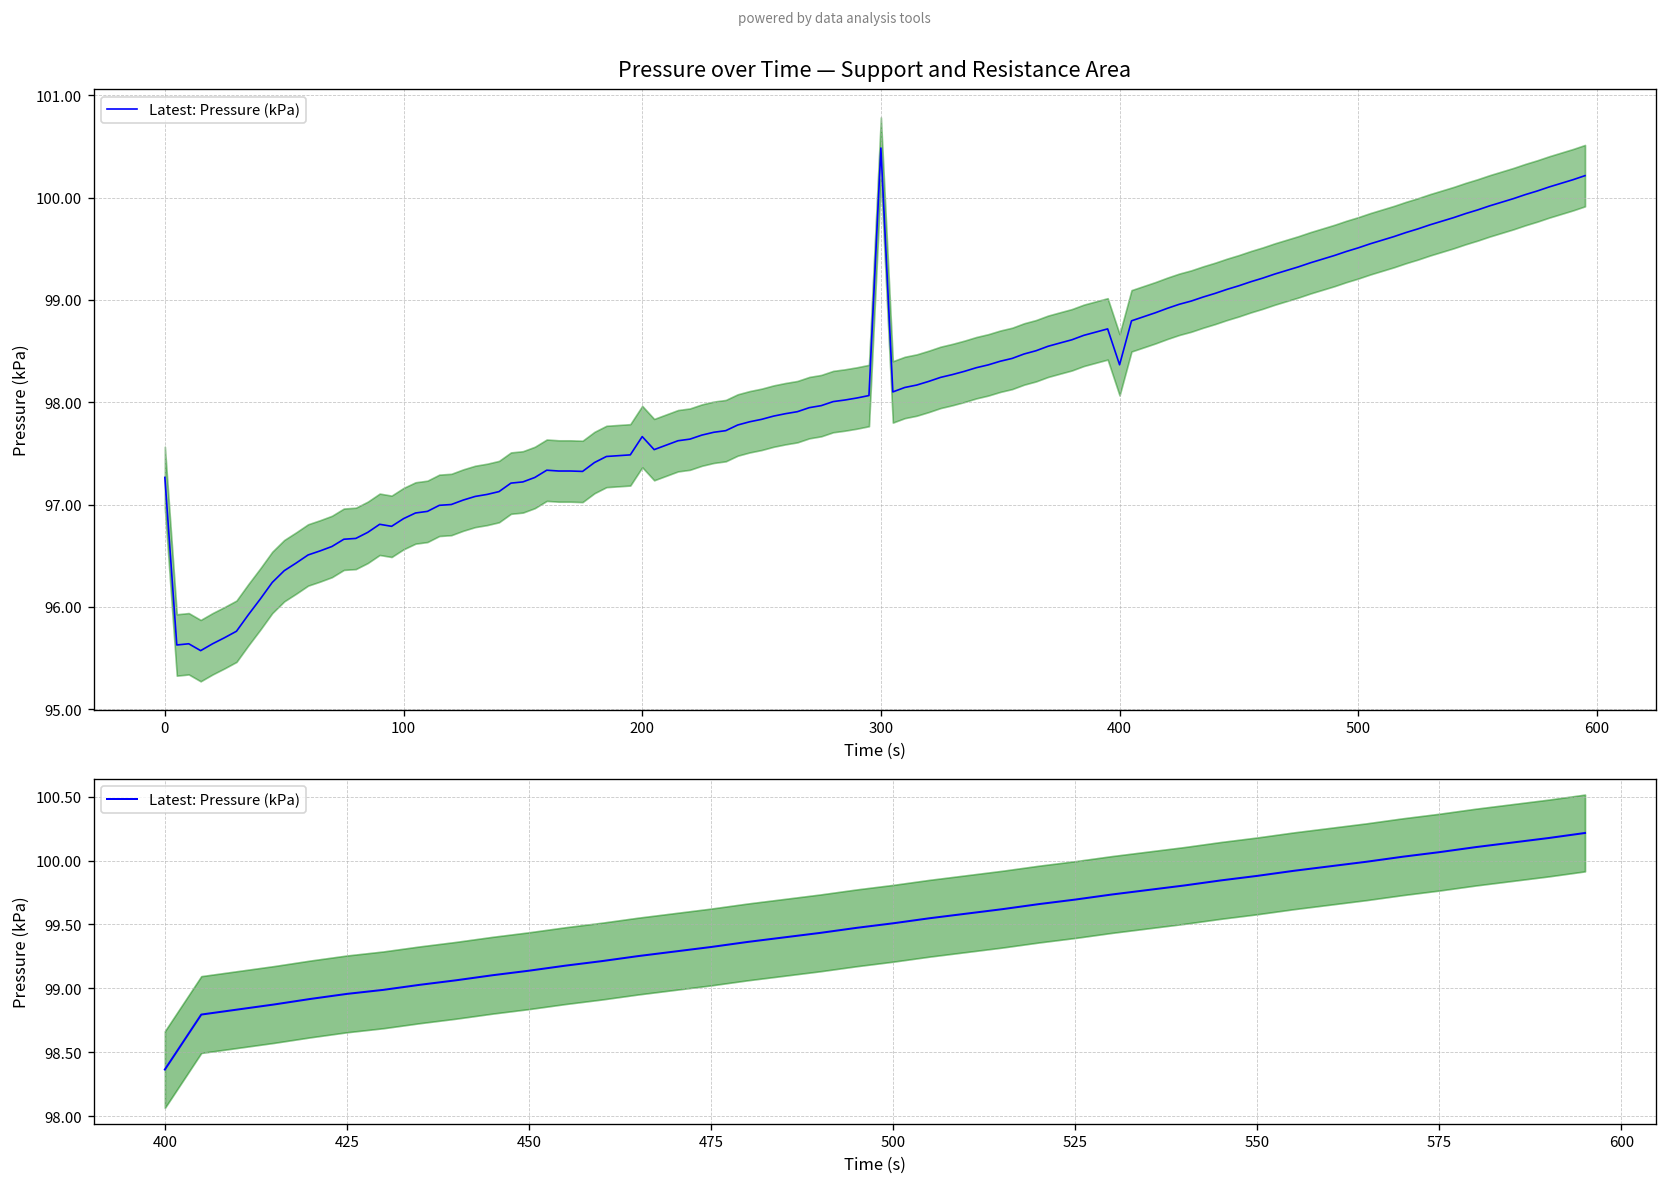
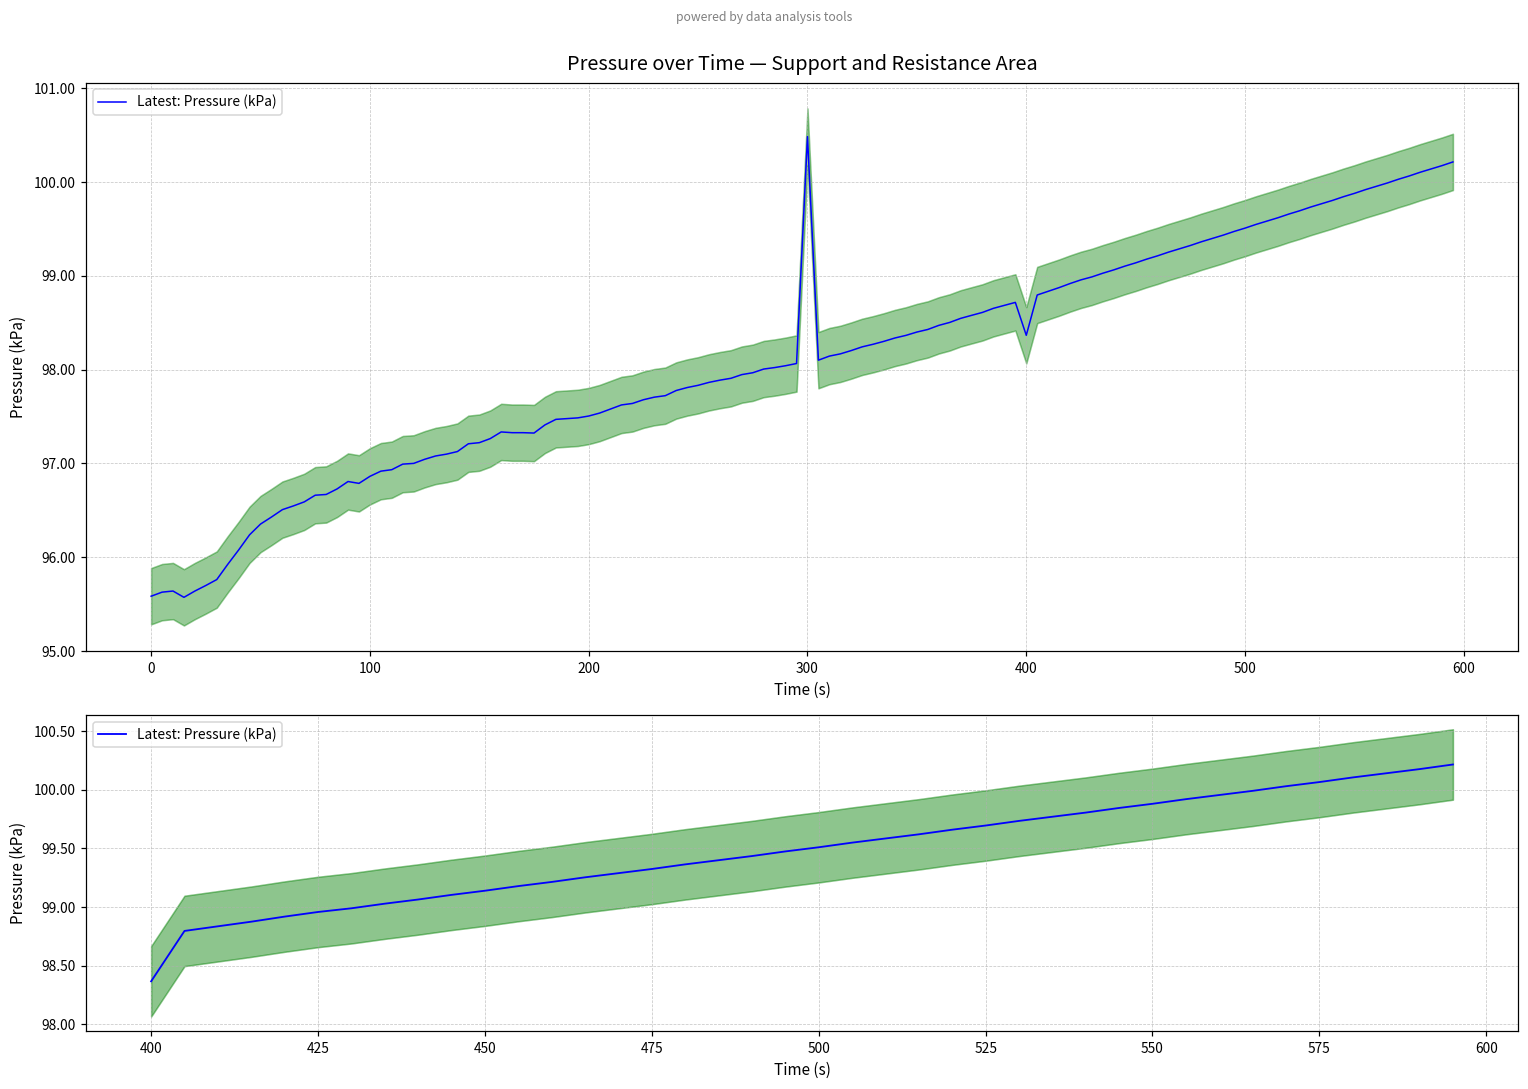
Pressure over Time — Support and Resistance Area, Latest: Pressure (kPa), 0: 97.3 -> 95.6
Pressure over Time — Support and Resistance Area, Latest: Pressure (kPa), 200: 97.7 -> 97.5
